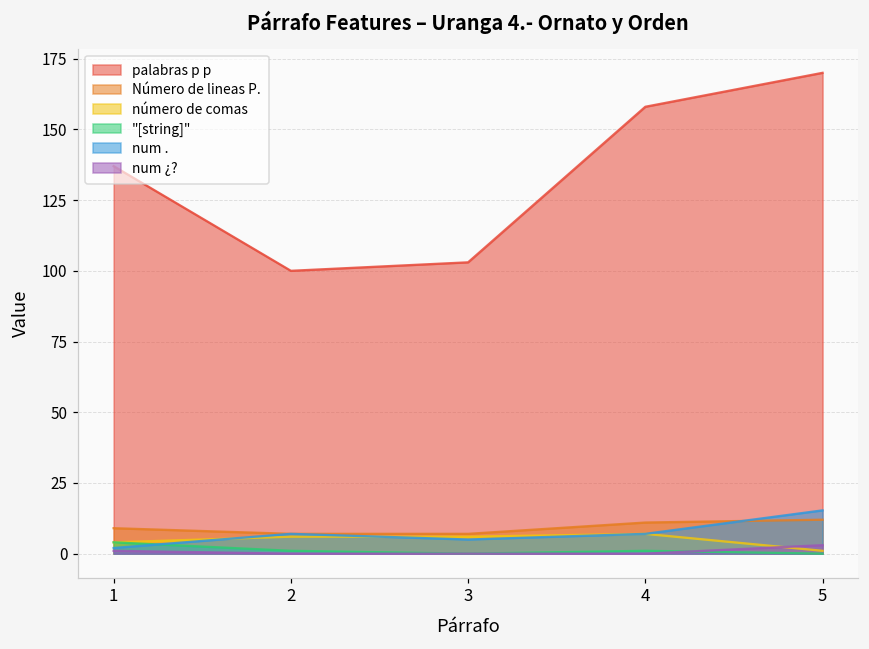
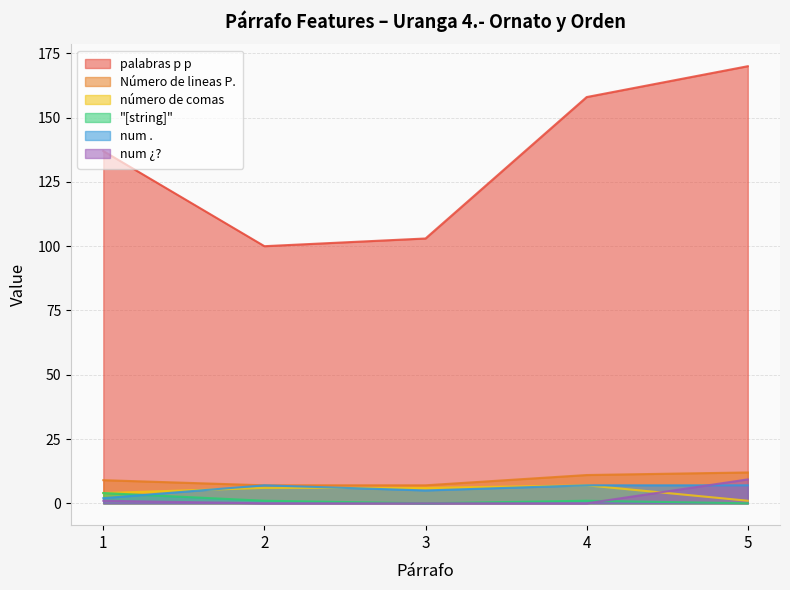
num ., 5: 15 -> 7
num ¿?, 5: 3 -> 9
